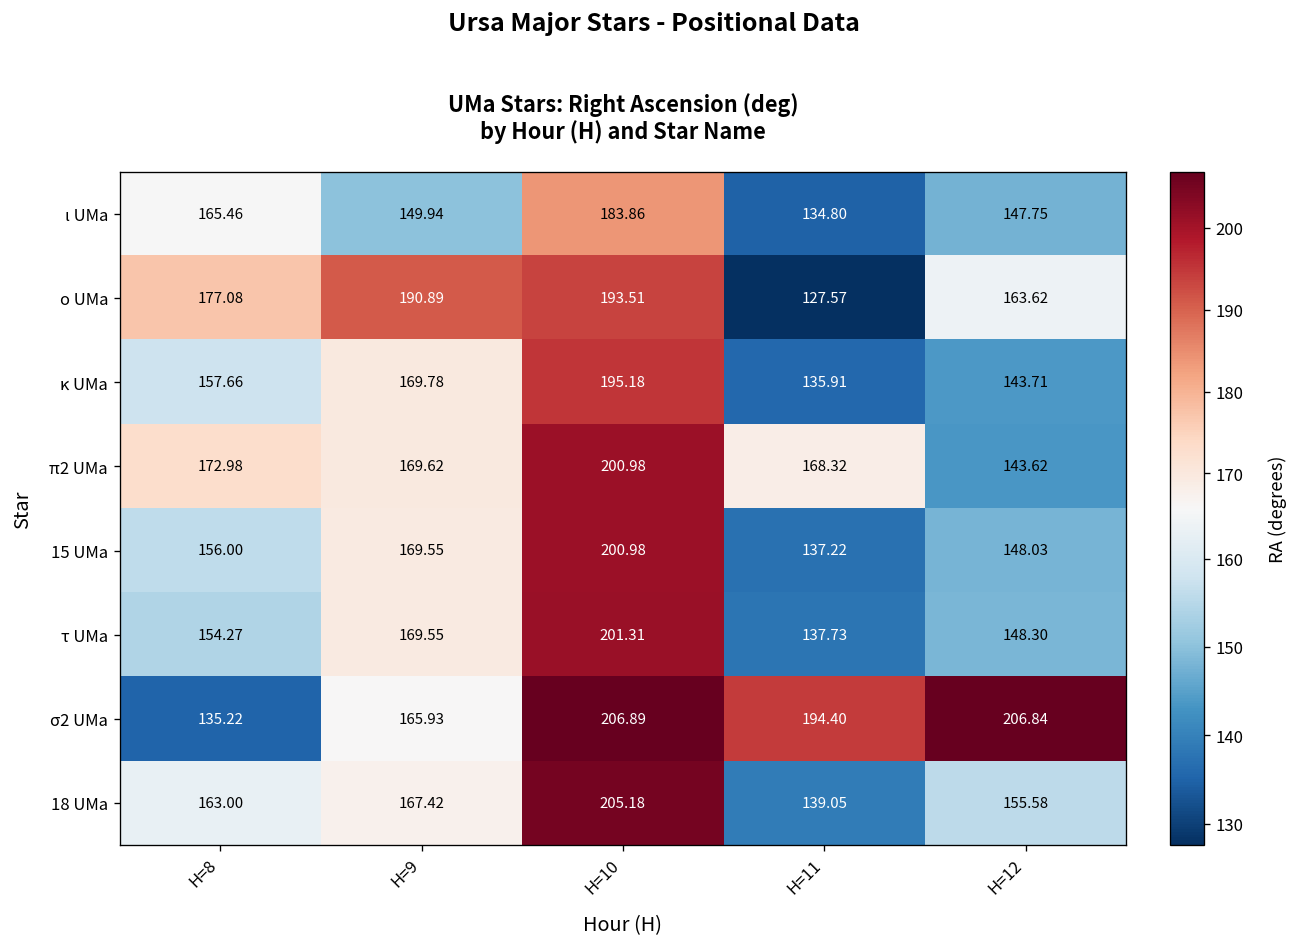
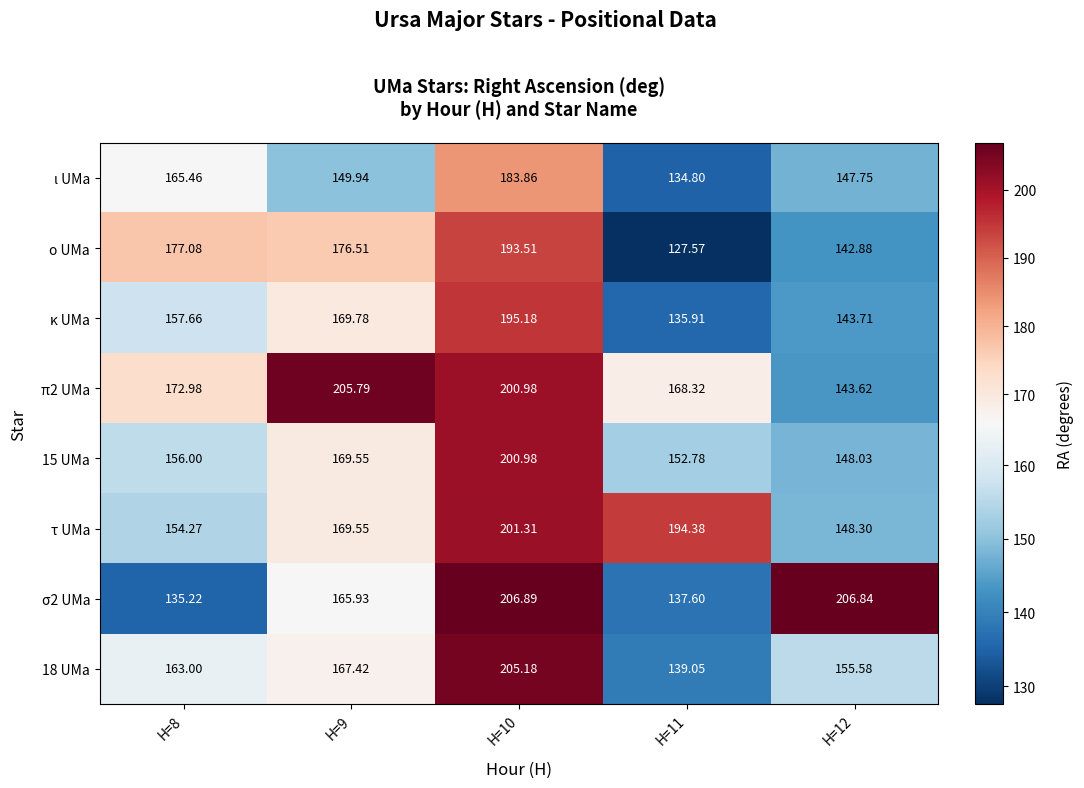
ο UMa, H=9: 190.89 -> 176.51
ο UMa, H=12: 163.62 -> 142.88
π2 UMa, H=9: 169.62 -> 205.79
15 UMa, H=11: 137.22 -> 152.78
τ UMa, H=11: 137.73 -> 194.38
σ2 UMa, H=11: 194.40 -> 137.60
